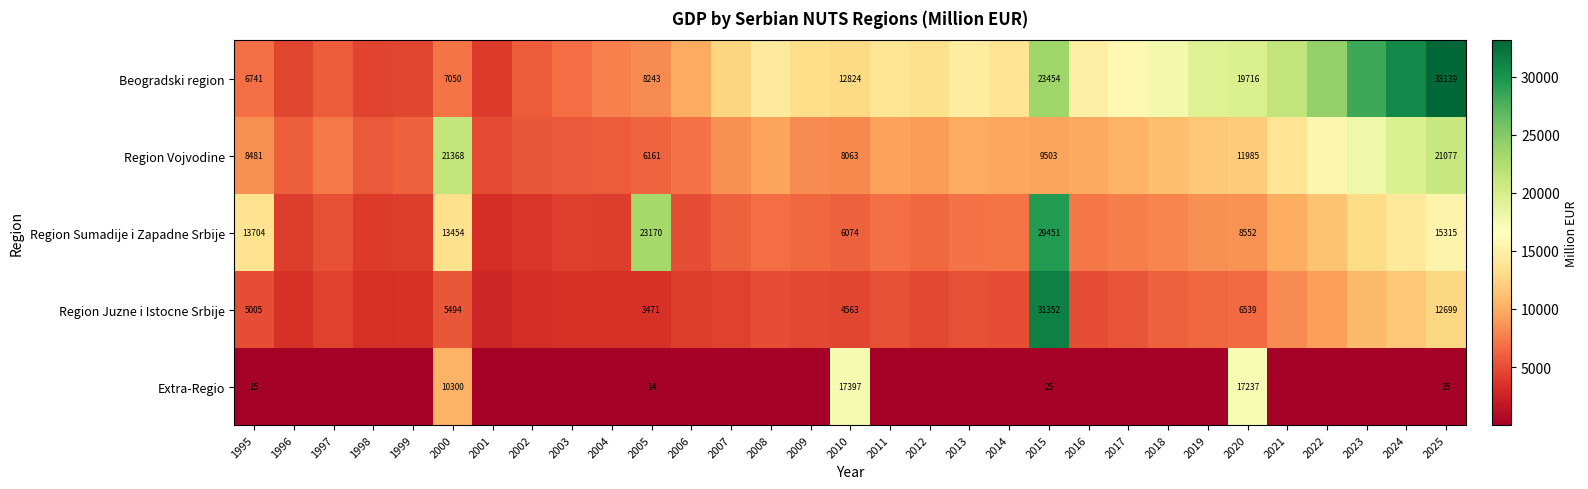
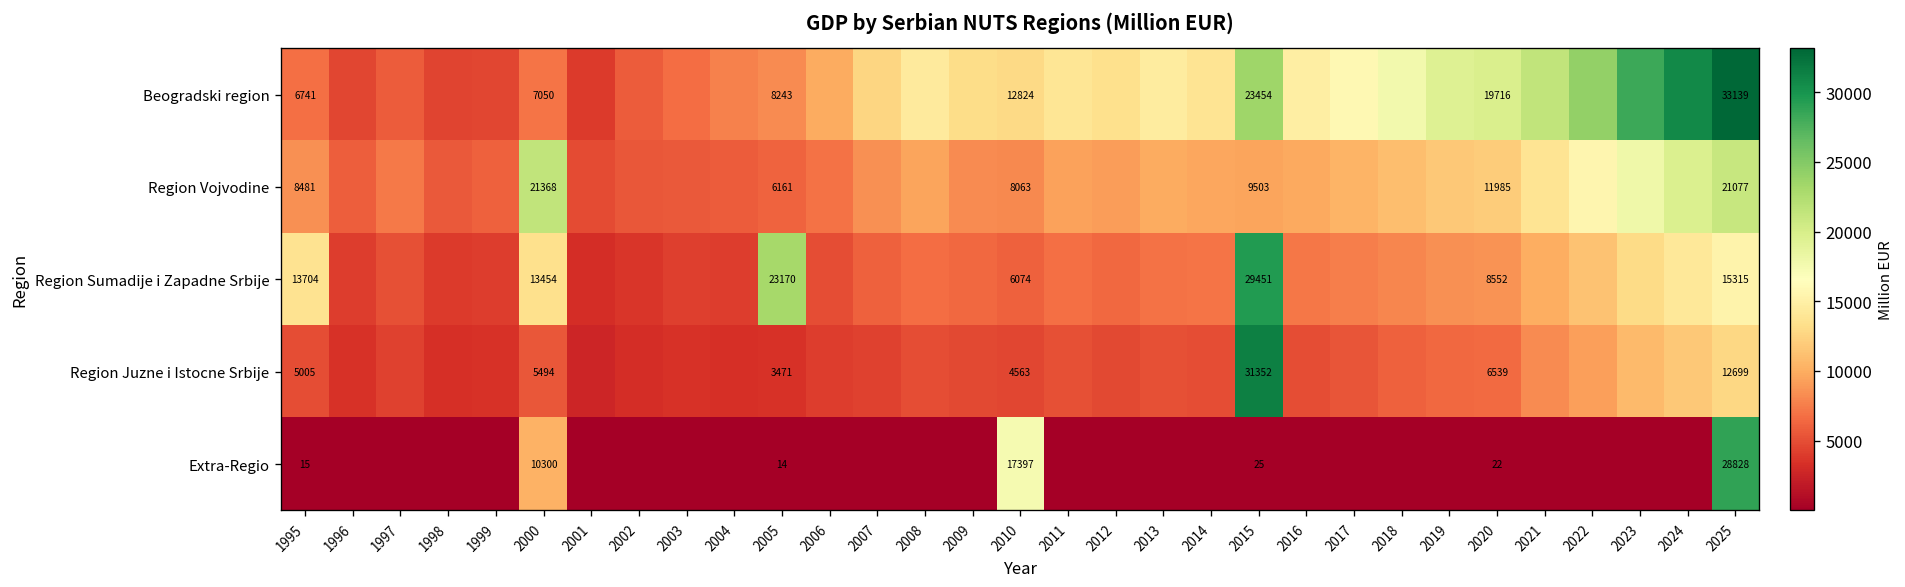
Extra-Regio, 2020: 17237 -> 22
Extra-Regio, 2025: 35 -> 28828
